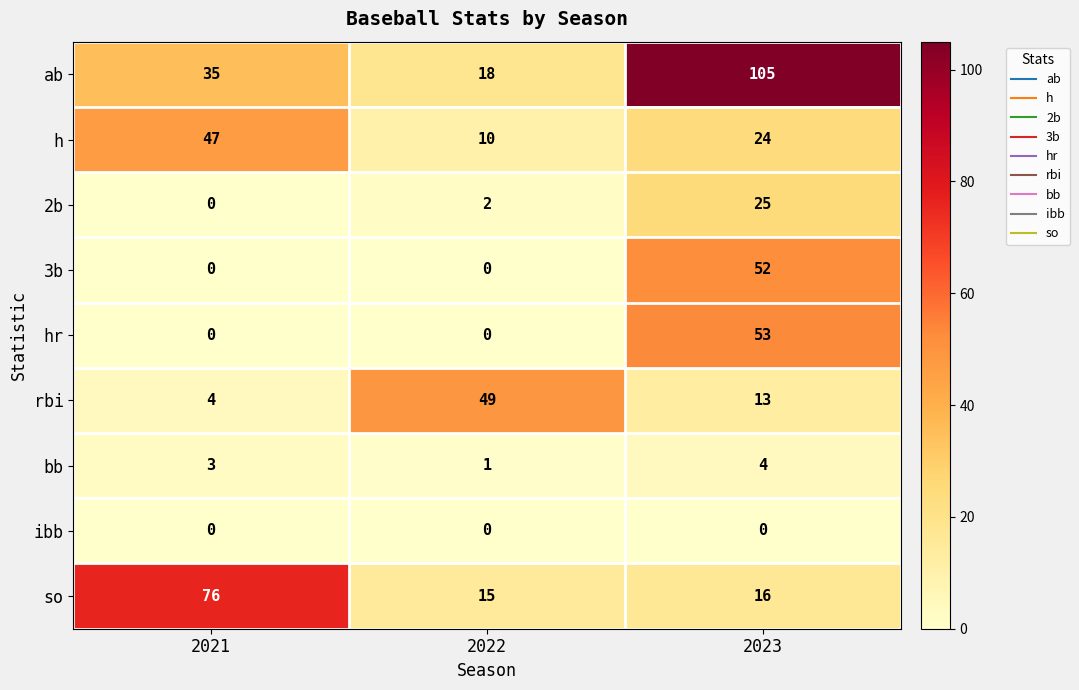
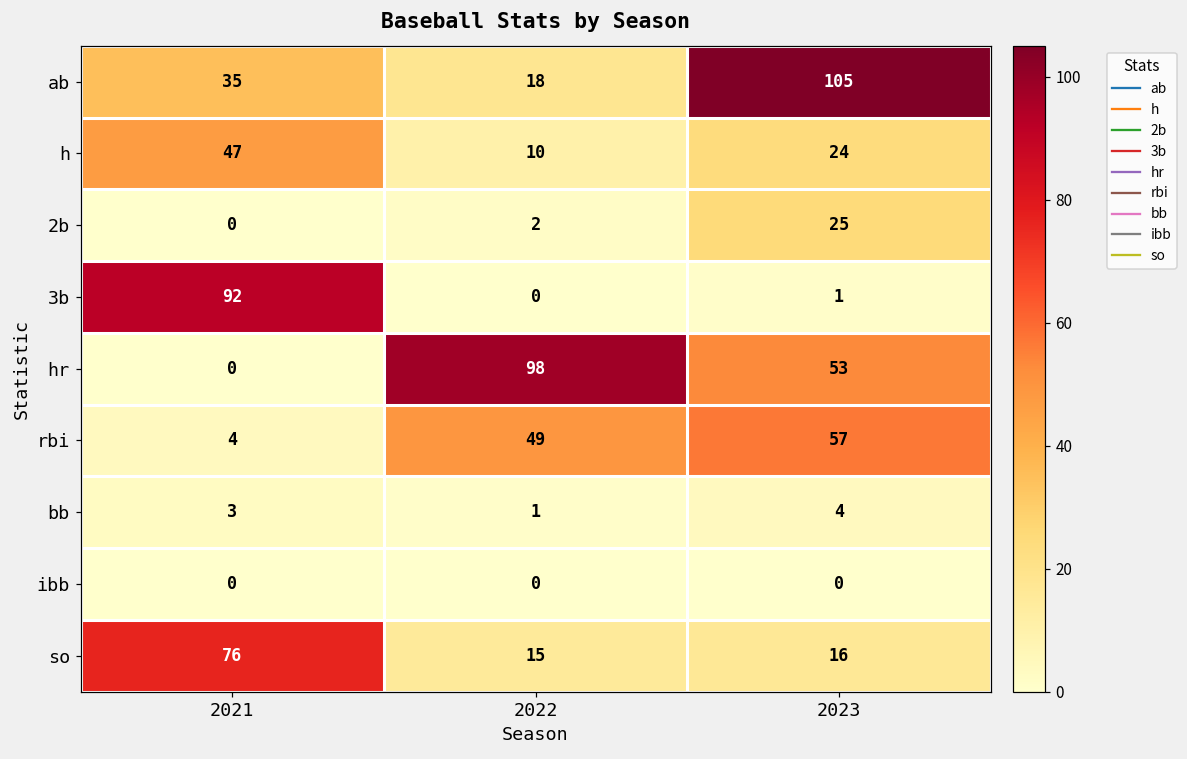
3b, 2021: 0 -> 92
3b, 2023: 52 -> 1
hr, 2022: 0 -> 98
rbi, 2023: 13 -> 57
